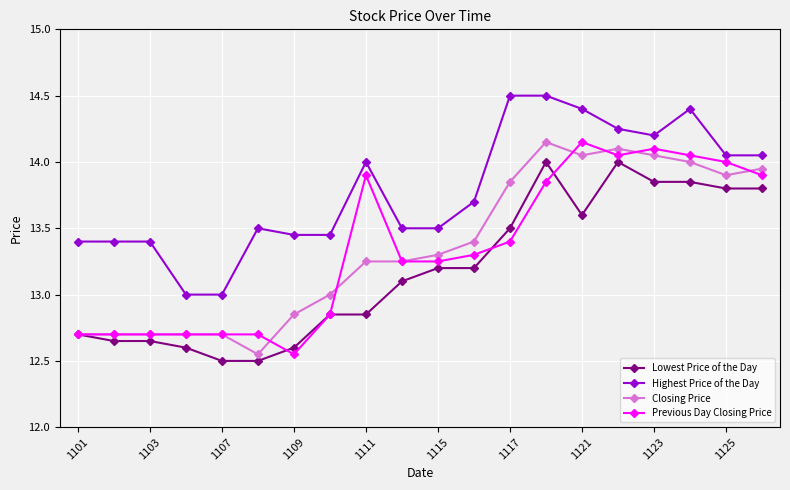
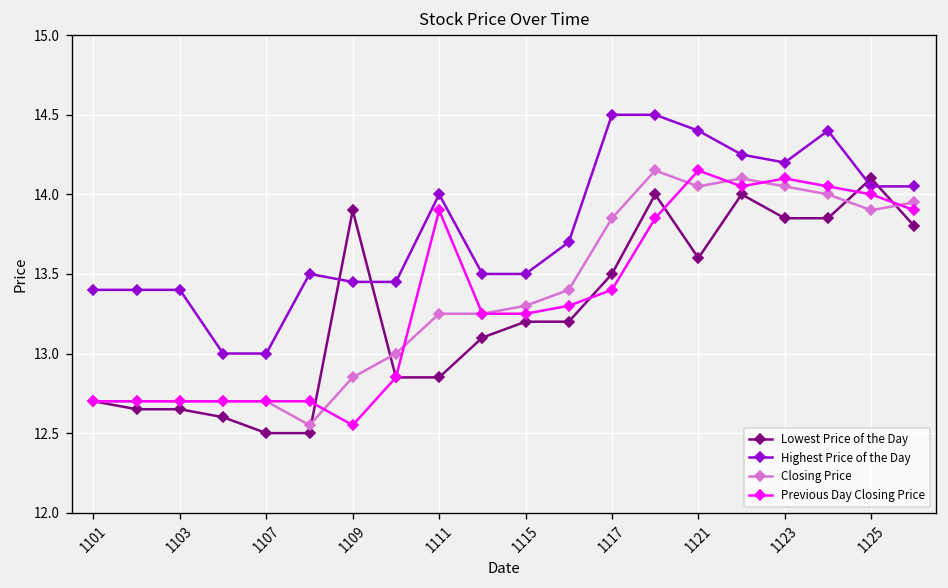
Lowest Price of the Day, 1109: 12.6 -> 13.9
Lowest Price of the Day, 1125: 13.8 -> 14.1
